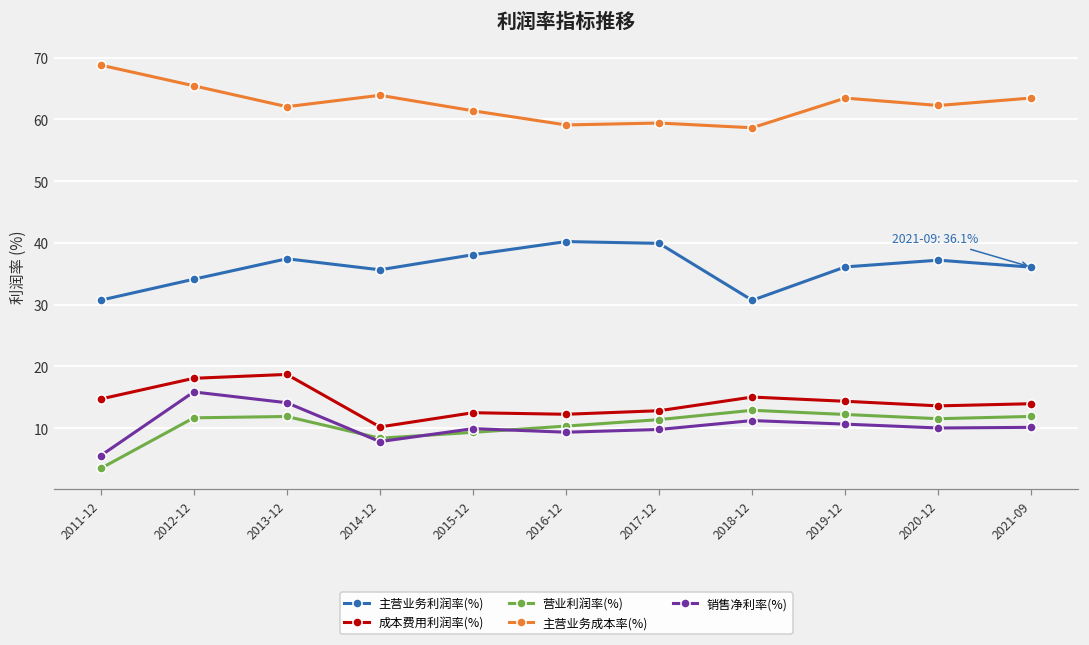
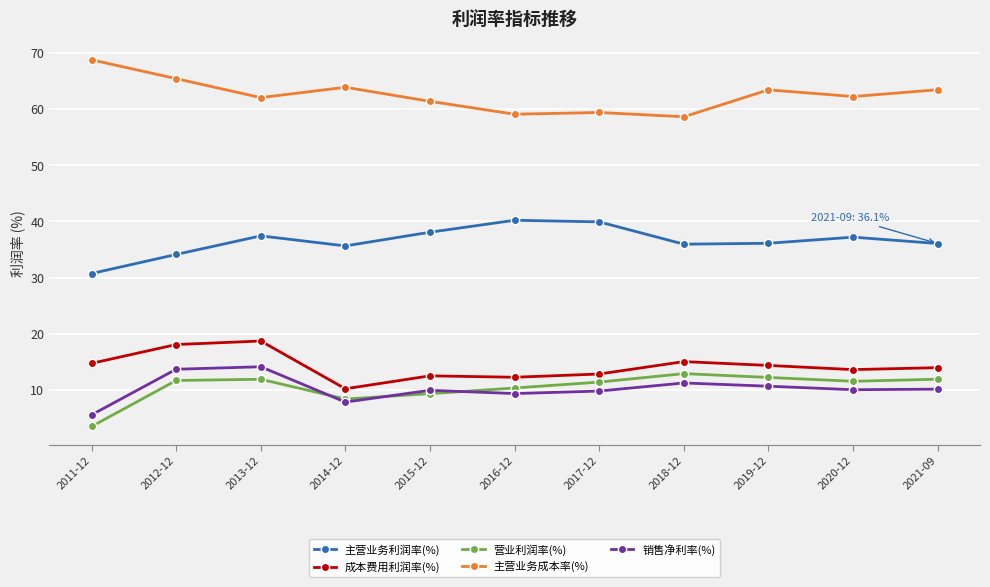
销售净利率(%), 2012-12: 16 -> 14
主营业务利润率(%), 2018-12: 31 -> 36
